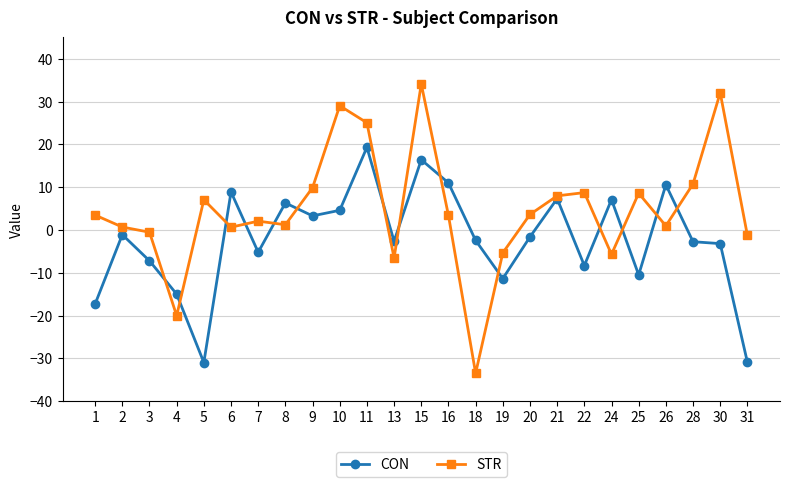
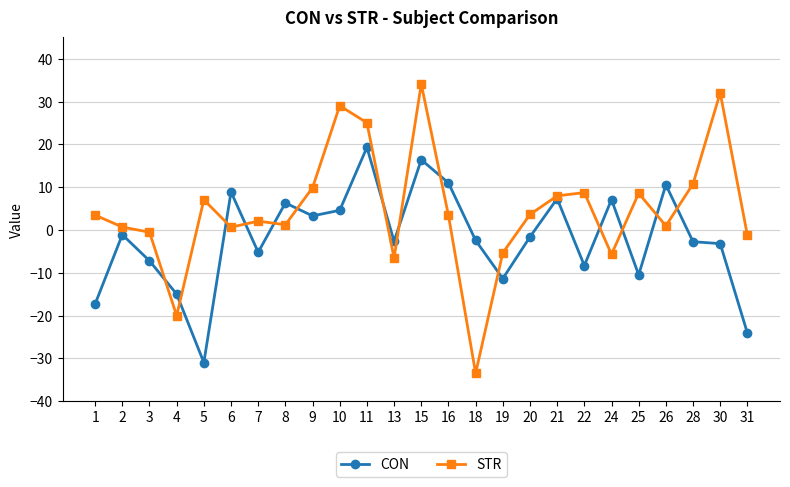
CON, 31: -31 -> -24
